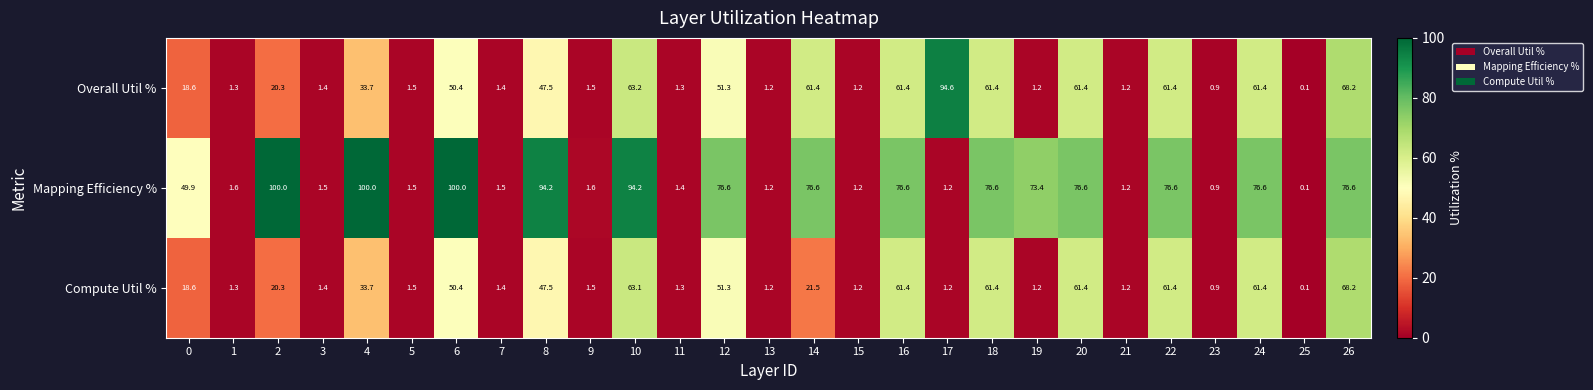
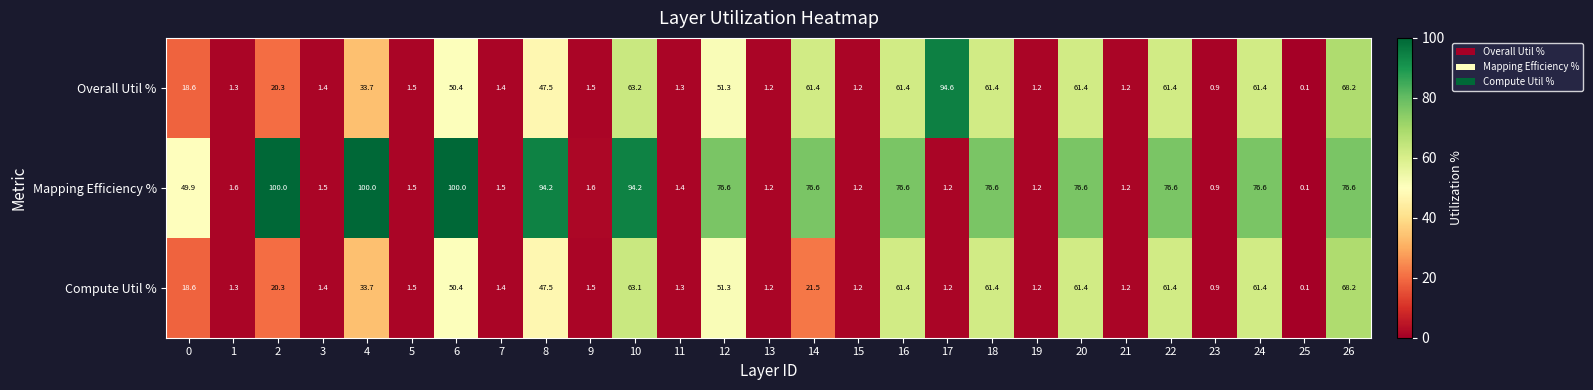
Mapping Efficiency %, 19: 73.4 -> 1.2
